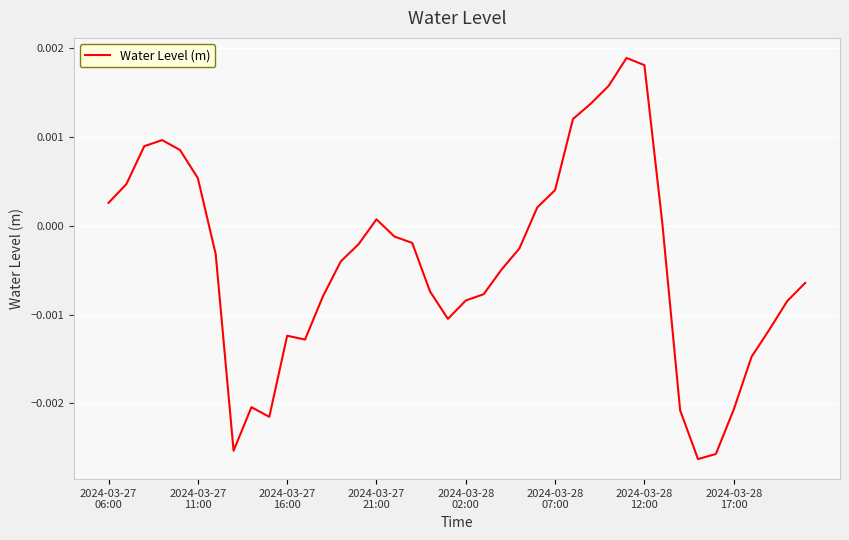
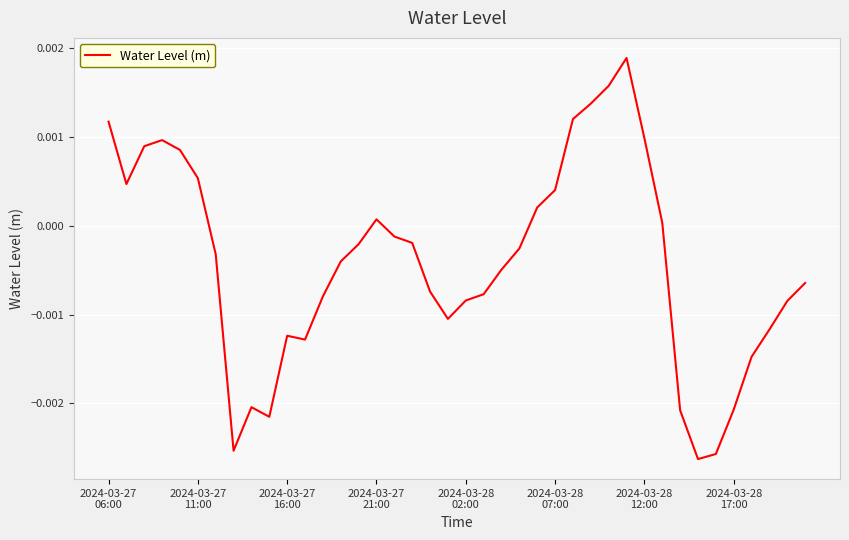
2024-03-27 06:00: 0.0003 -> 0.0012
2024-03-28 12:00: 0.0018 -> 0.0010
